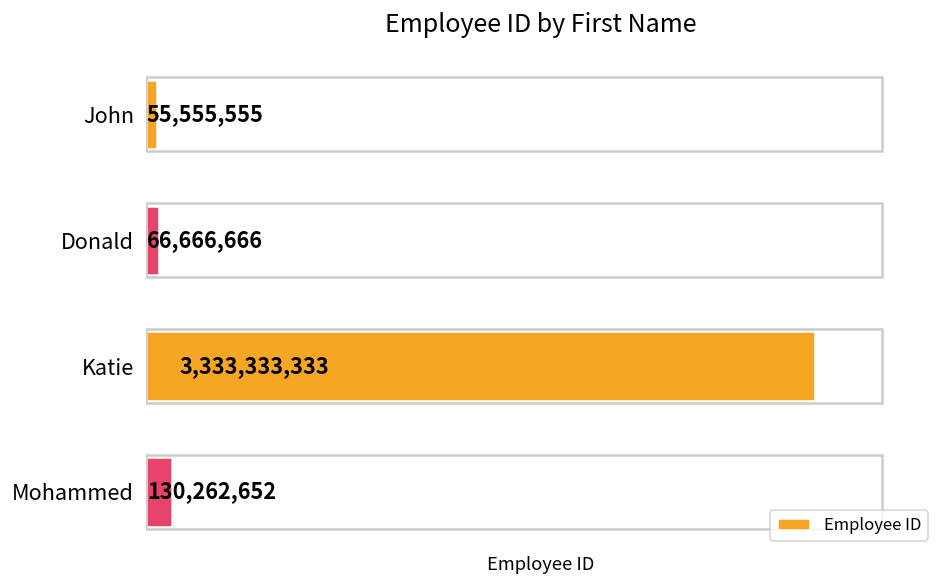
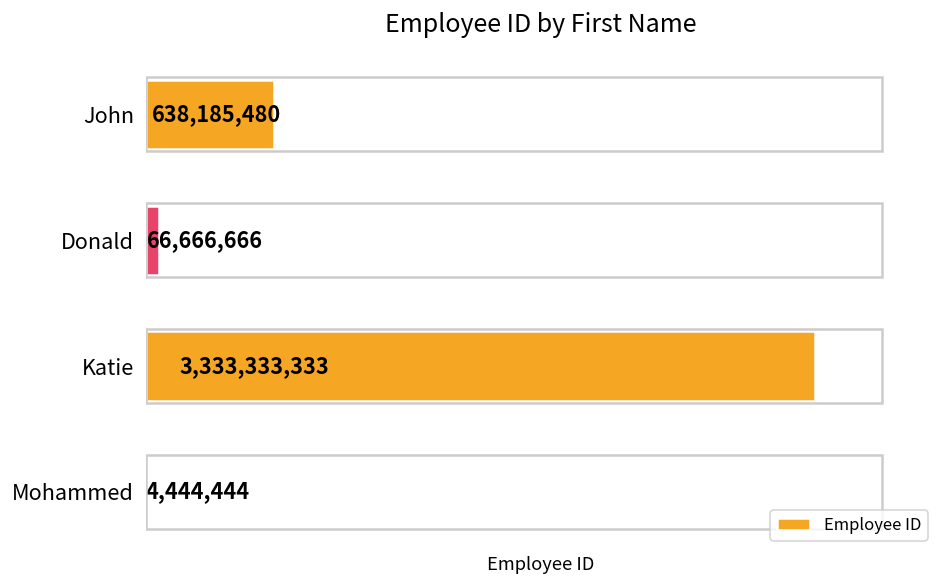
John: 55,555,555 -> 638,185,480
Mohammed: 130,262,652 -> 4,444,444
